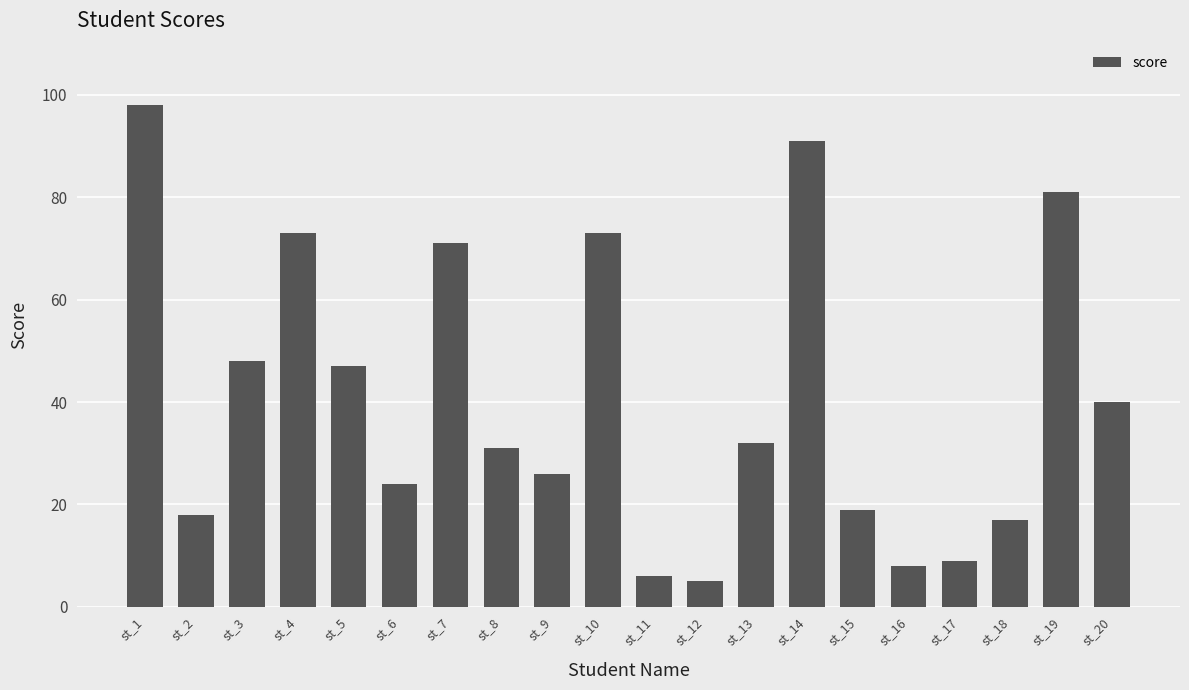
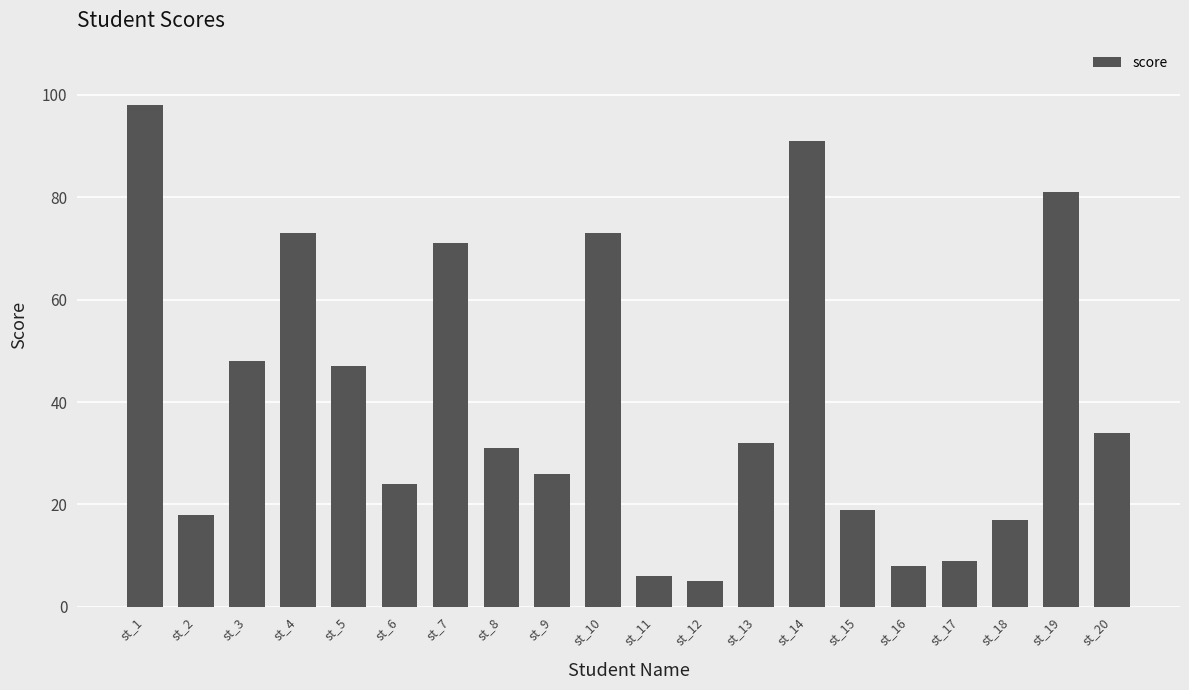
st_20: 40 -> 34
